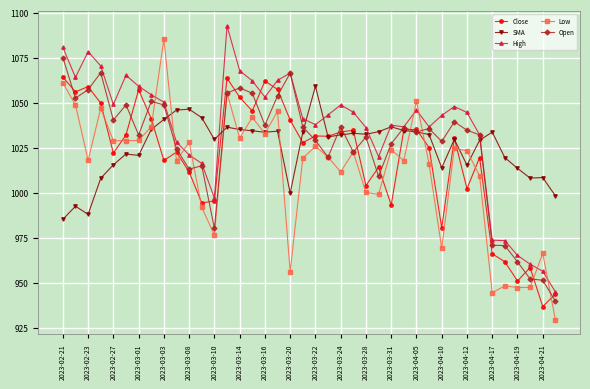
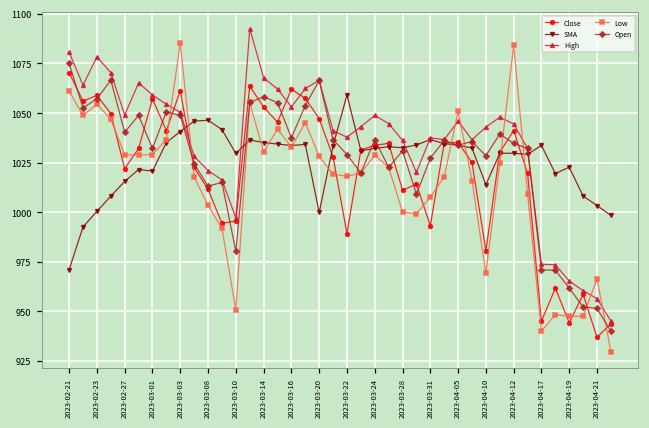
Close, 2023-02-21: 1064 -> 1070
SMA, 2023-02-21: 985 -> 971
SMA, 2023-02-23: 988 -> 1000
Low, 2023-02-23: 1018 -> 1054
Close, 2023-03-03: 1018 -> 1061
Low, 2023-03-08: 1028 -> 1003
Low, 2023-03-10: 977 -> 951
Close, 2023-03-20: 1040 -> 1047
Low, 2023-03-20: 956 -> 1028
Close, 2023-03-22: 1032 -> 989
Low, 2023-03-22: 1026 -> 1018
Low, 2023-03-24: 1012 -> 1029
Close, 2023-03-28: 1004 -> 1011
Low, 2023-03-31: 1024 -> 1008
Close, 2023-04-12: 1002 -> 1041
SMA, 2023-04-12: 1015 -> 1030
Low, 2023-04-12: 1023 -> 1084
Close, 2023-04-17: 966 -> 945
Low, 2023-04-17: 945 -> 940
Close, 2023-04-19: 951 -> 944
SMA, 2023-04-19: 1014 -> 1023
SMA, 2023-04-21: 1008 -> 1003
